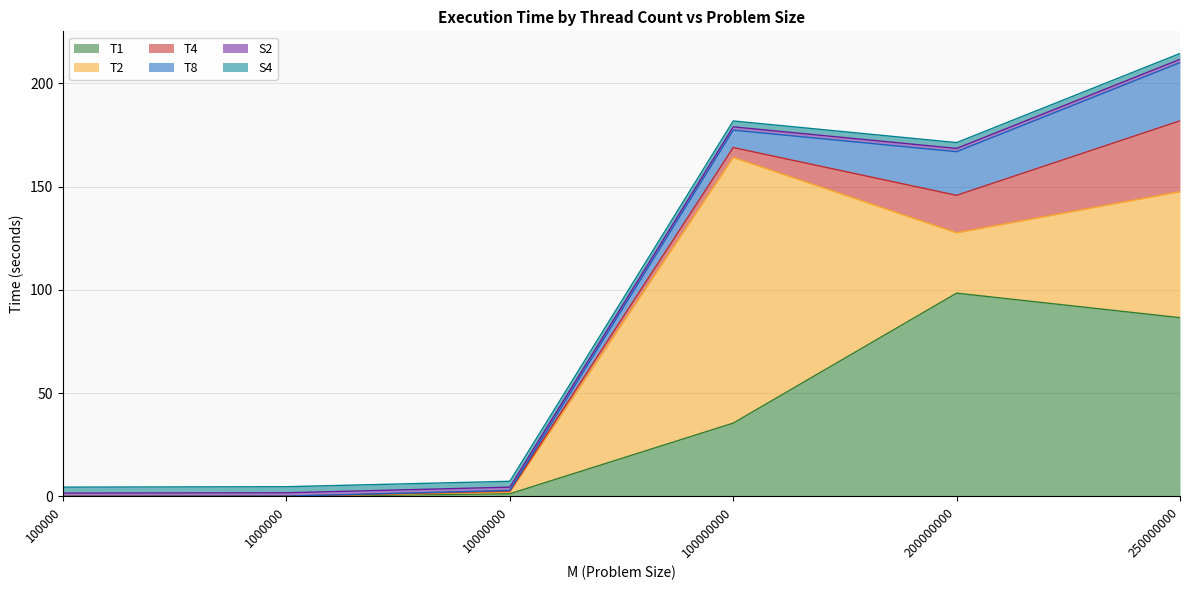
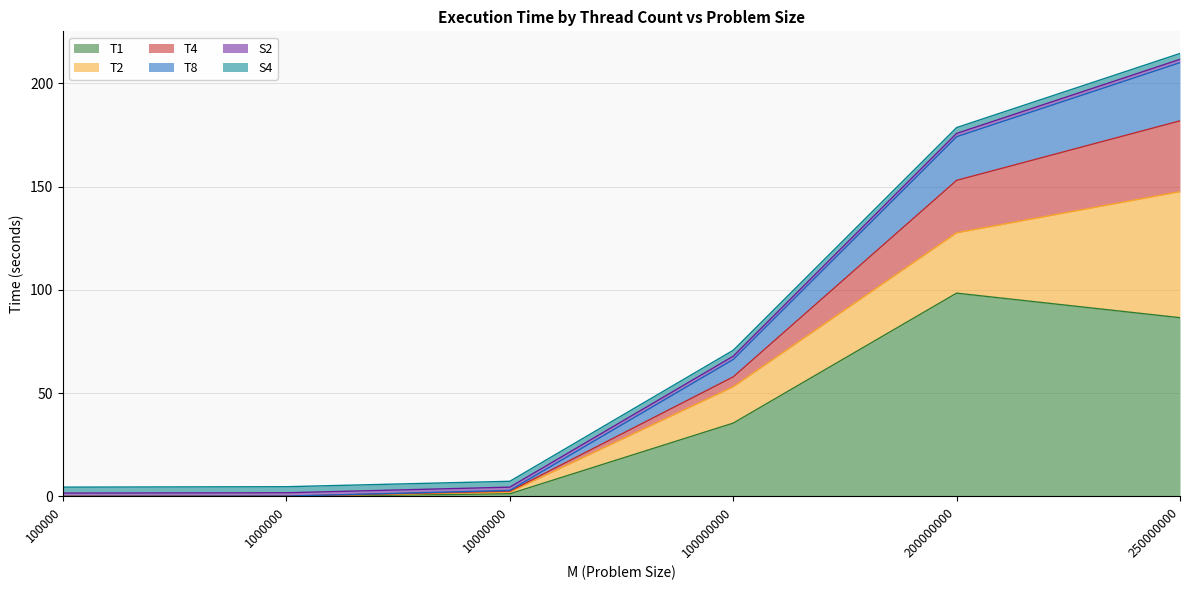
T2, 100000000: 129 -> 18
T4, 200000000: 18 -> 25
